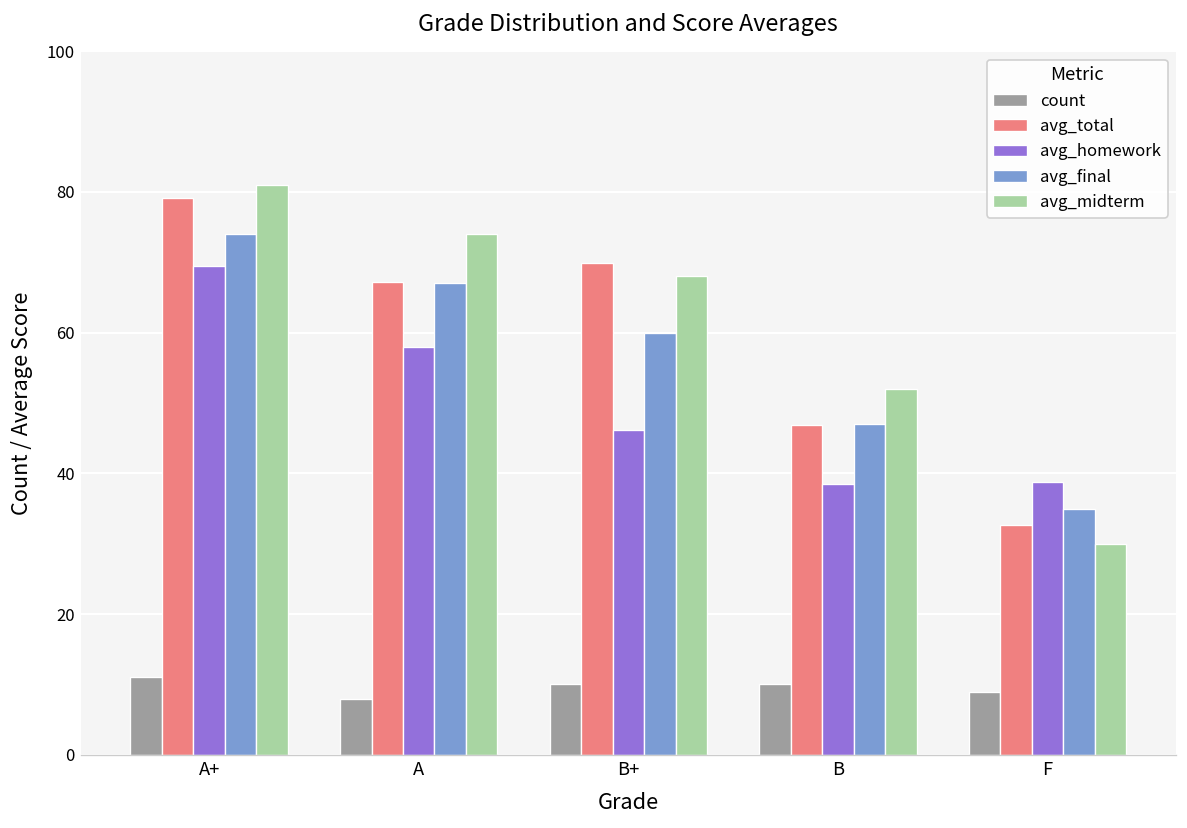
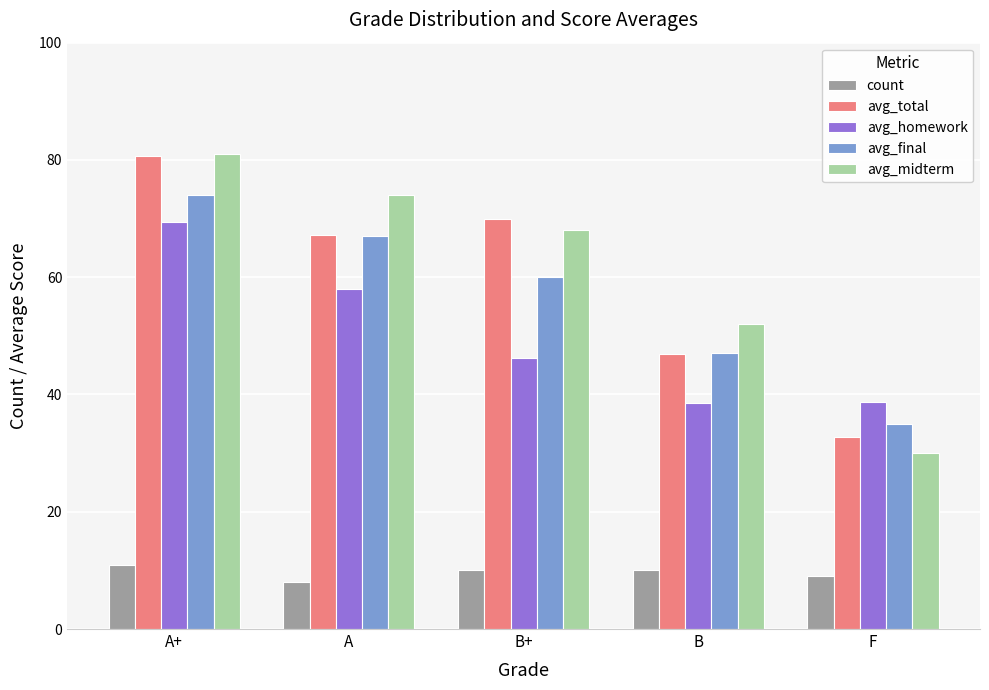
avg_total, A+: 79 -> 81
